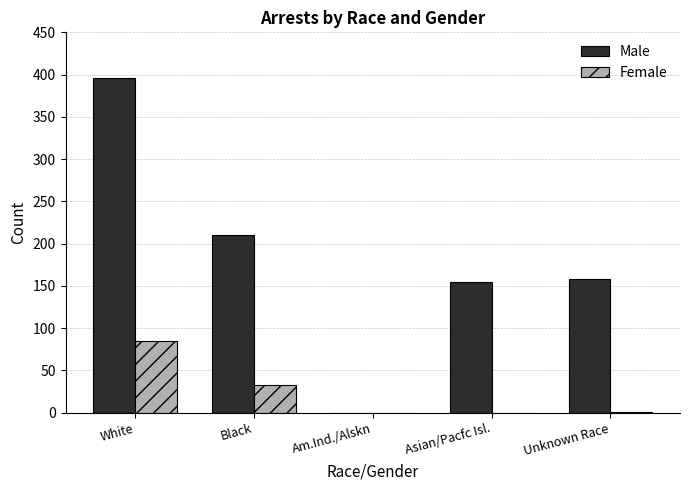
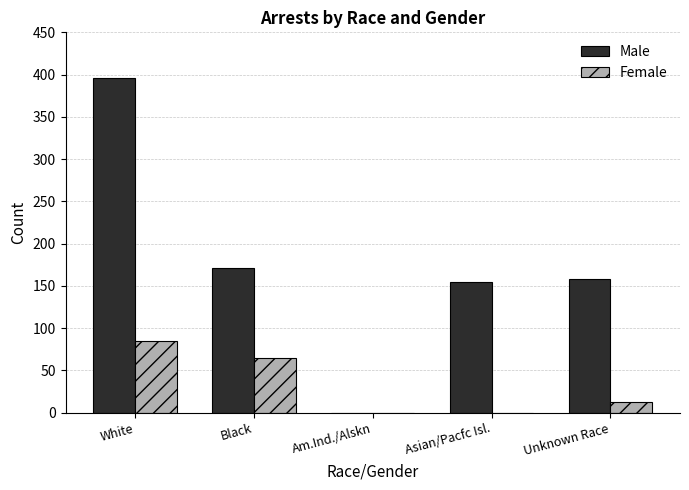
Male, Black: 210 -> 170
Female, Black: 30 -> 70
Female, Unknown Race: 0 -> 10
